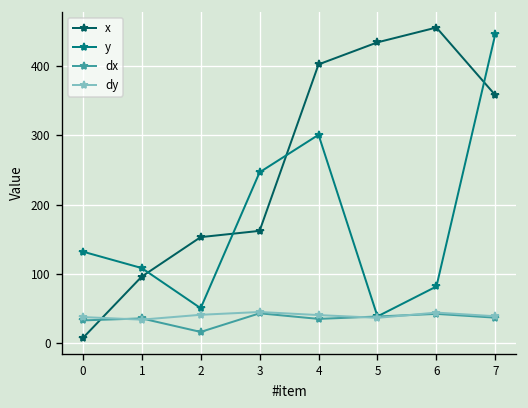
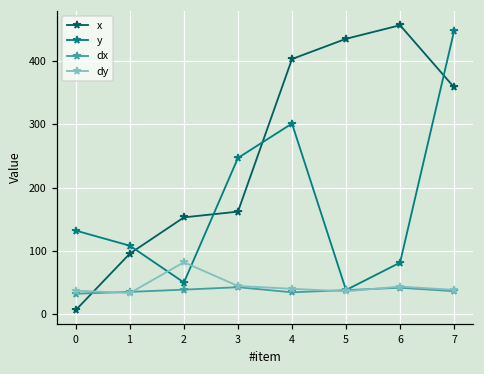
dx, 2: 20 -> 40
dy, 2: 40 -> 80
